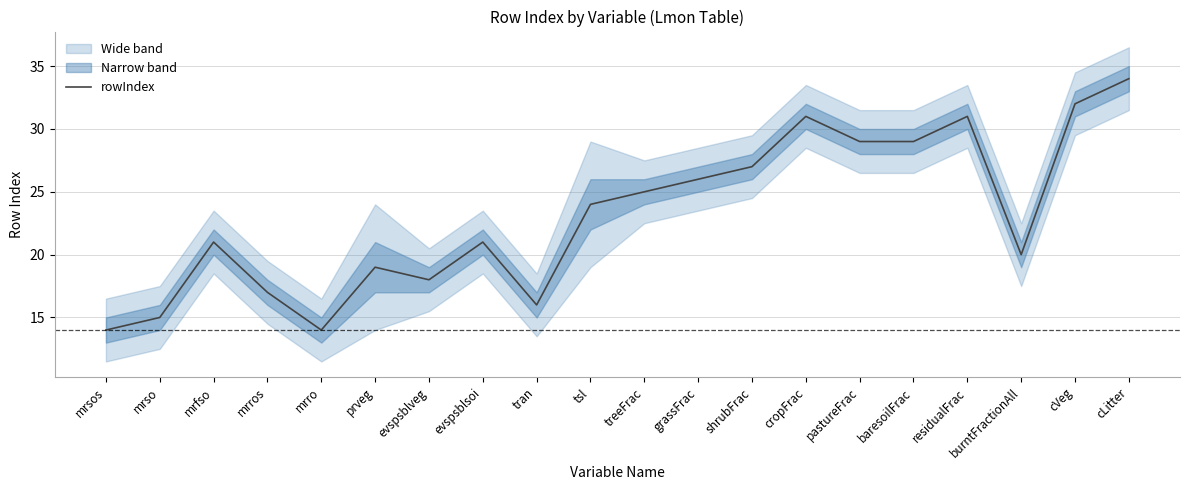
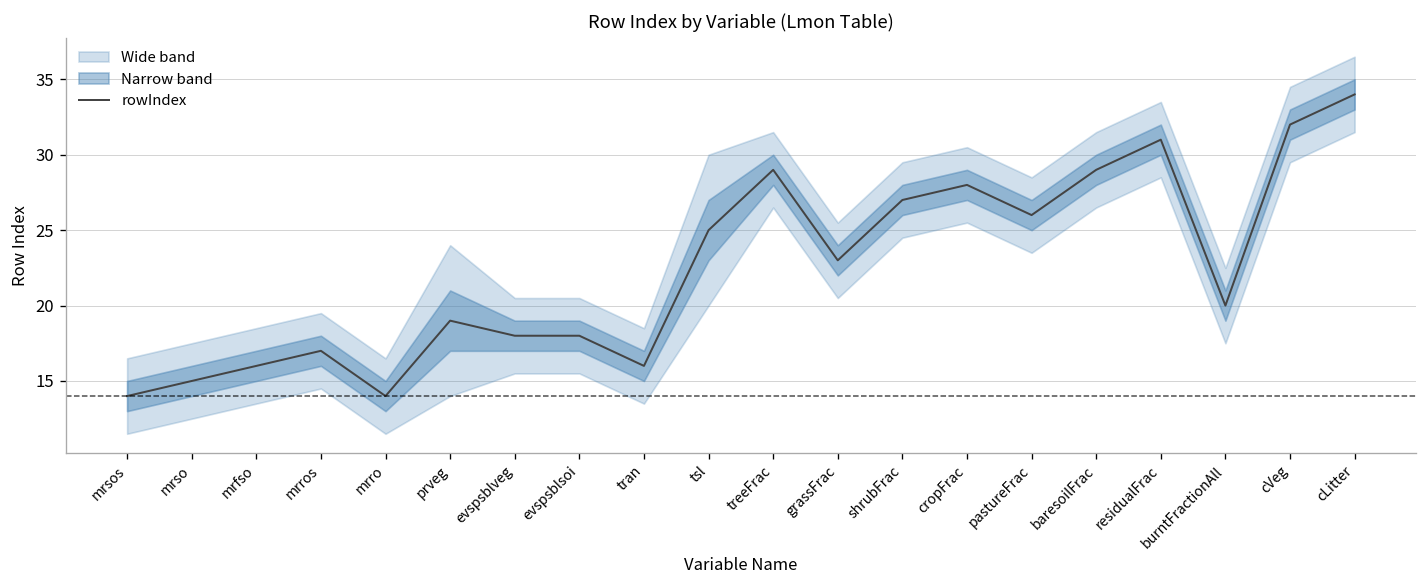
rowIndex, mrfso: 21 -> 16
rowIndex, evspsblsoi: 21 -> 18
rowIndex, tsl: 24 -> 25
rowIndex, treeFrac: 25 -> 29
rowIndex, grassFrac: 26 -> 23
rowIndex, cropFrac: 31 -> 28
rowIndex, pastureFrac: 29 -> 26
